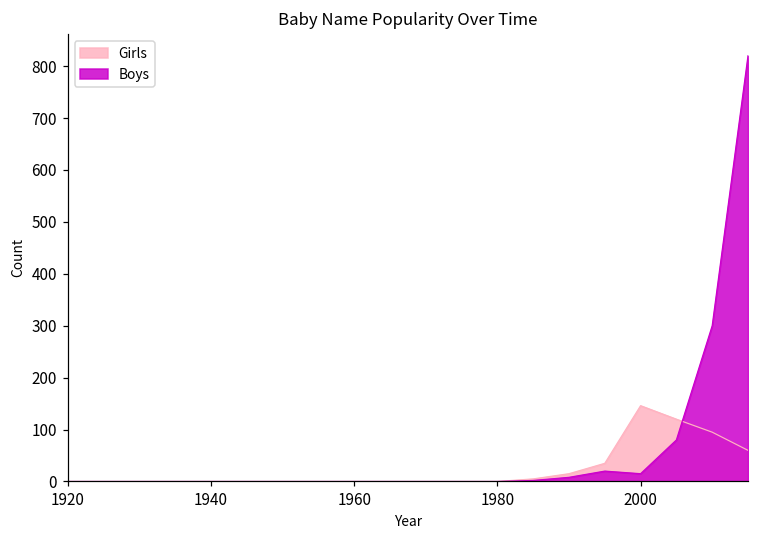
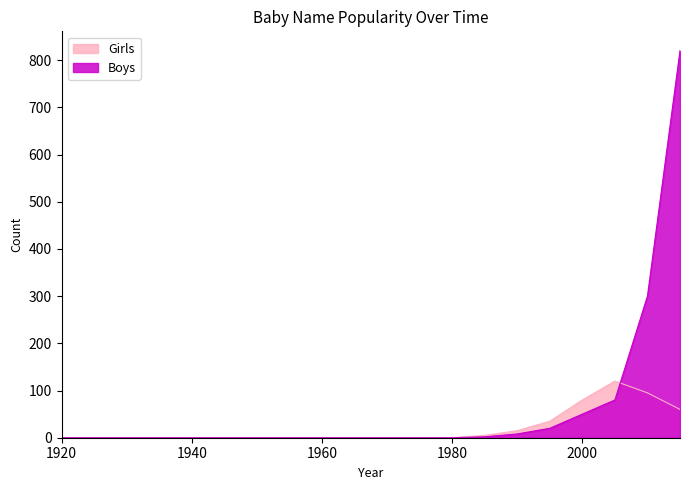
Girls, 2000: 150 -> 80
Boys, 2000: 20 -> 50
